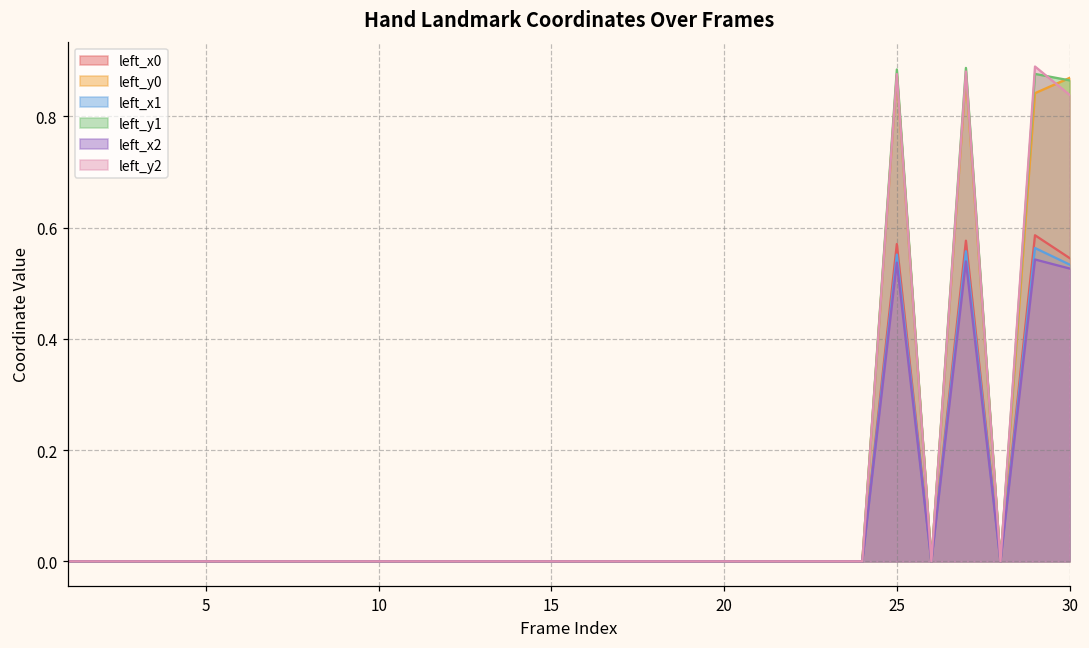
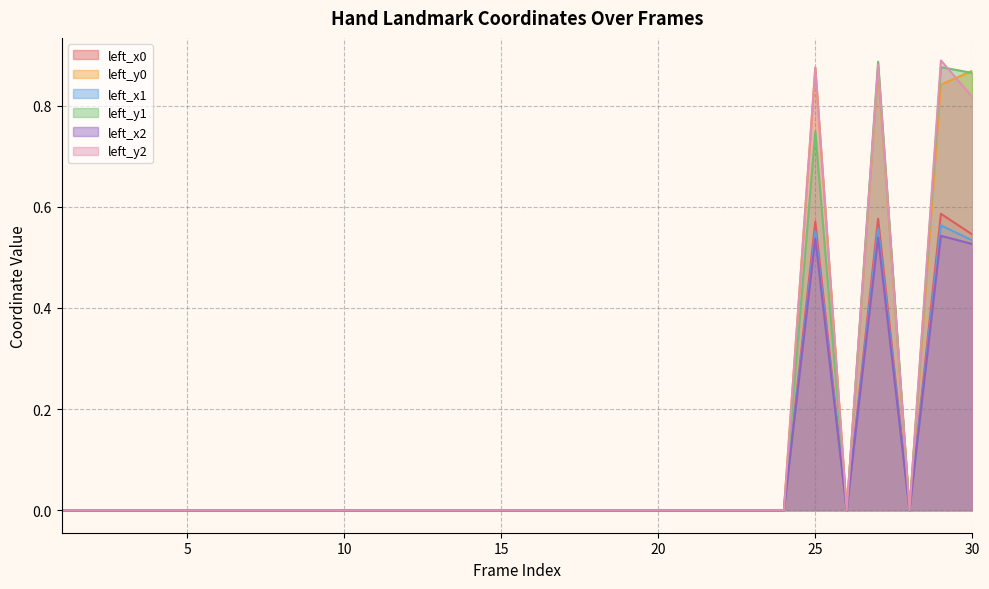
left_y1, 25: 0.88 -> 0.75
left_y2, 30: 0.84 -> 0.82
